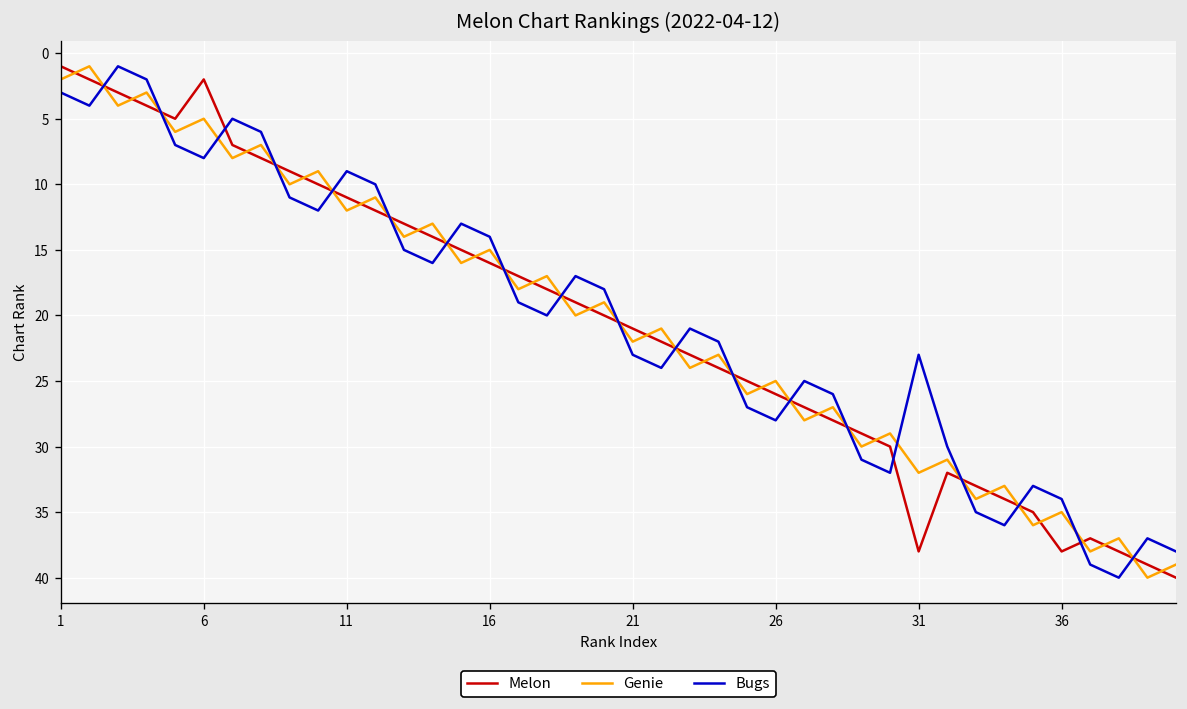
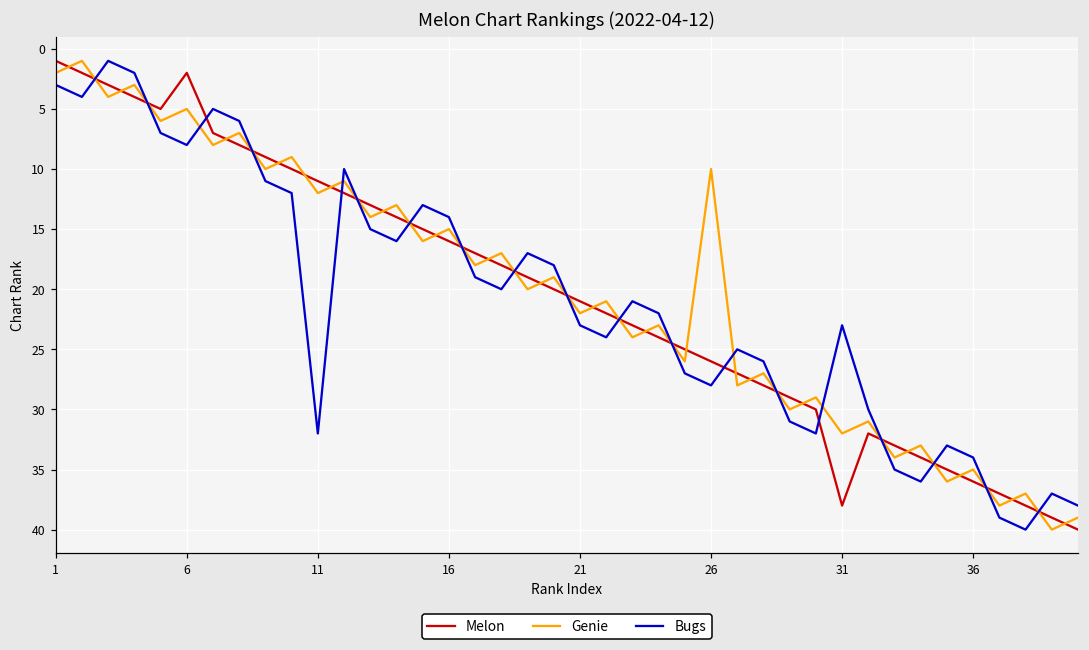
Bugs, 11: 9 -> 32
Genie, 26: 25 -> 10
Melon, 36: 38 -> 36
